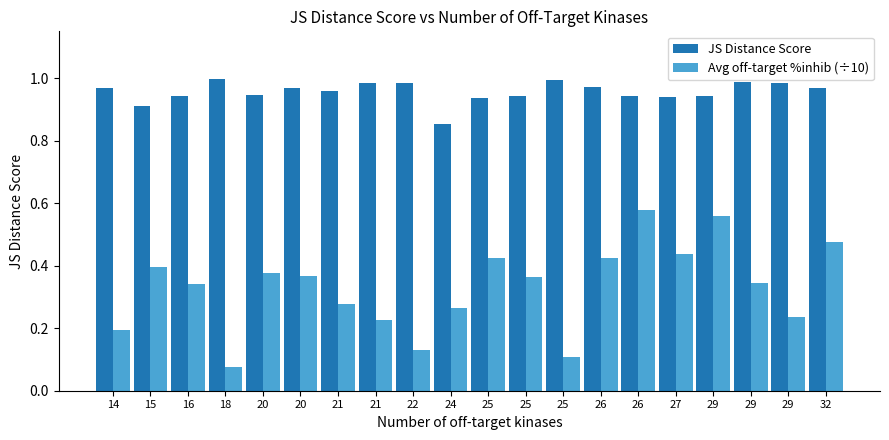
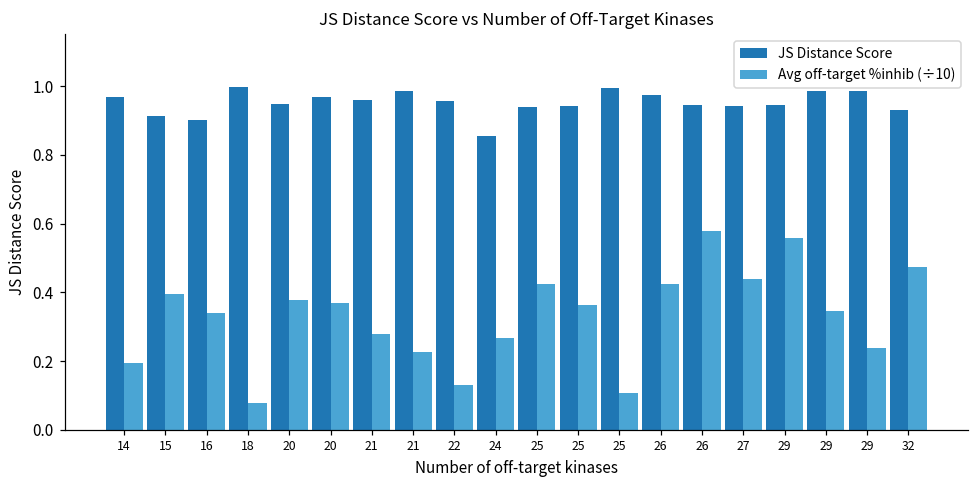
JS Distance Score, 16: 0.94 -> 0.90
JS Distance Score, 22: 0.99 -> 0.96
JS Distance Score, 32: 0.97 -> 0.93
